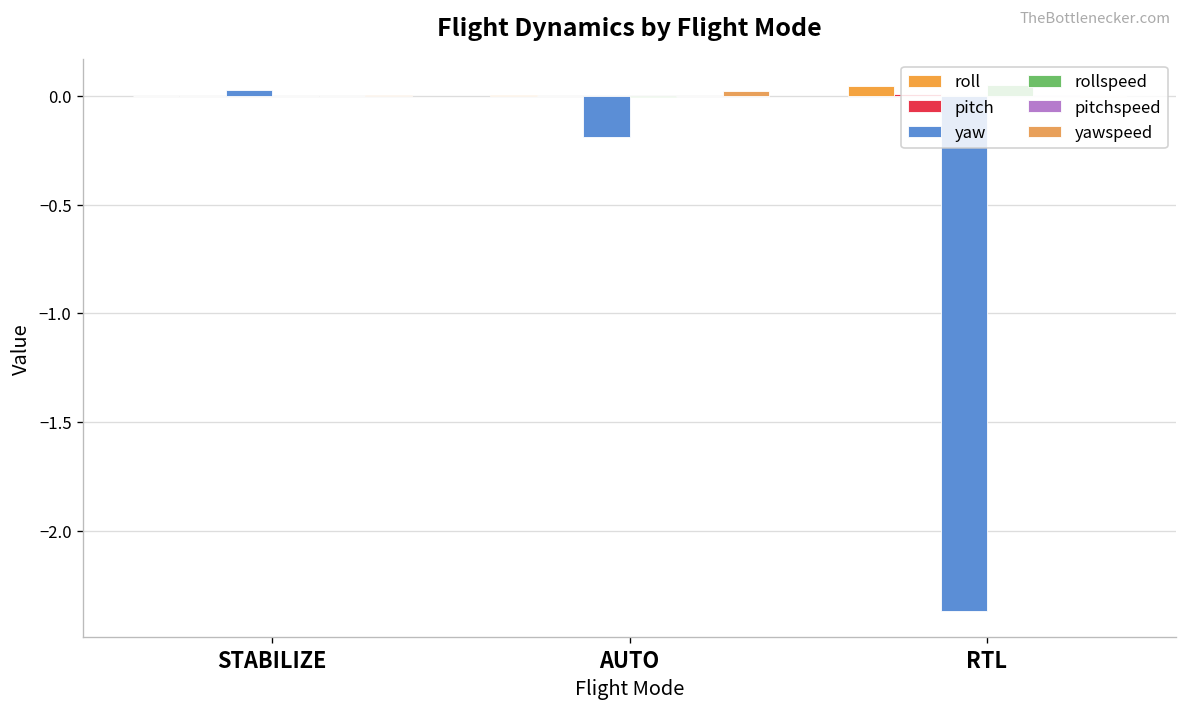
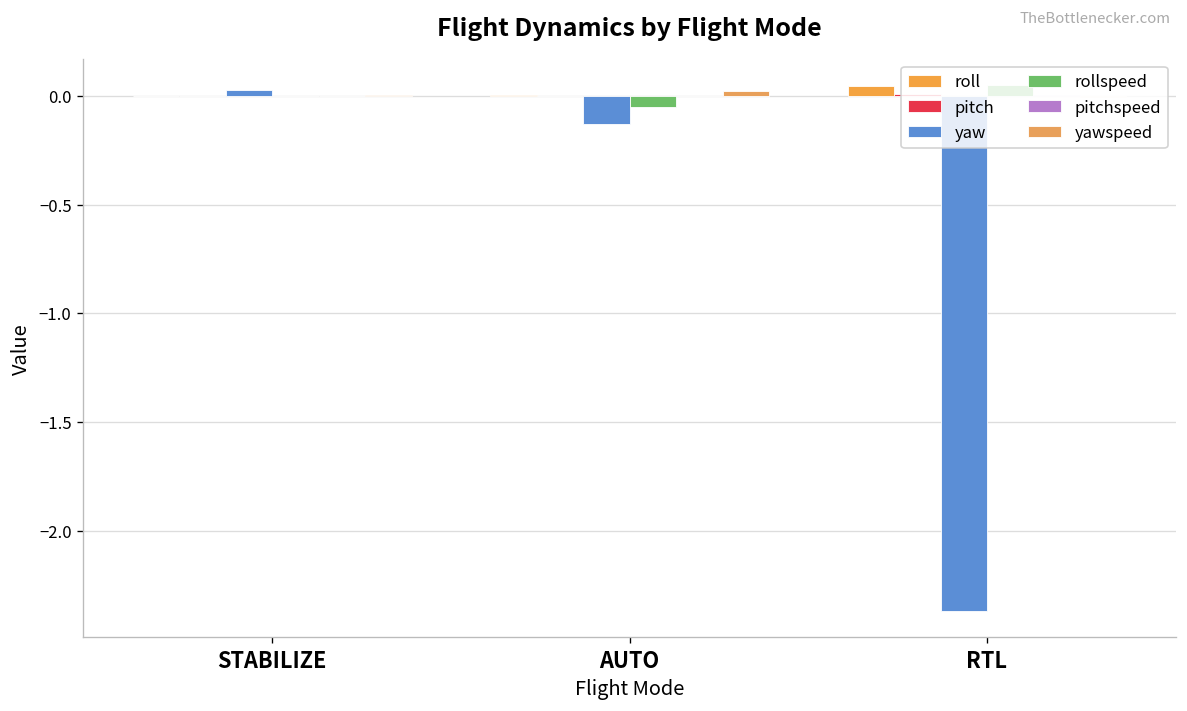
yaw, AUTO: -0.19 -> -0.13
rollspeed, AUTO: -0.01 -> -0.05
